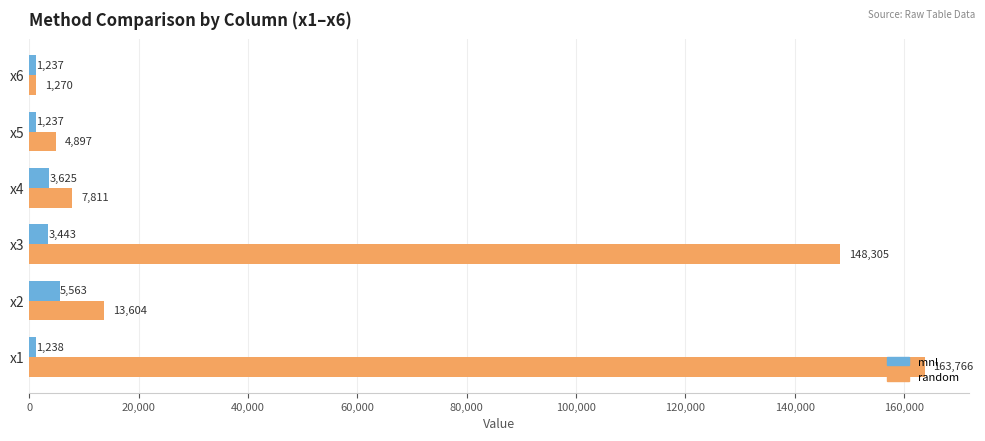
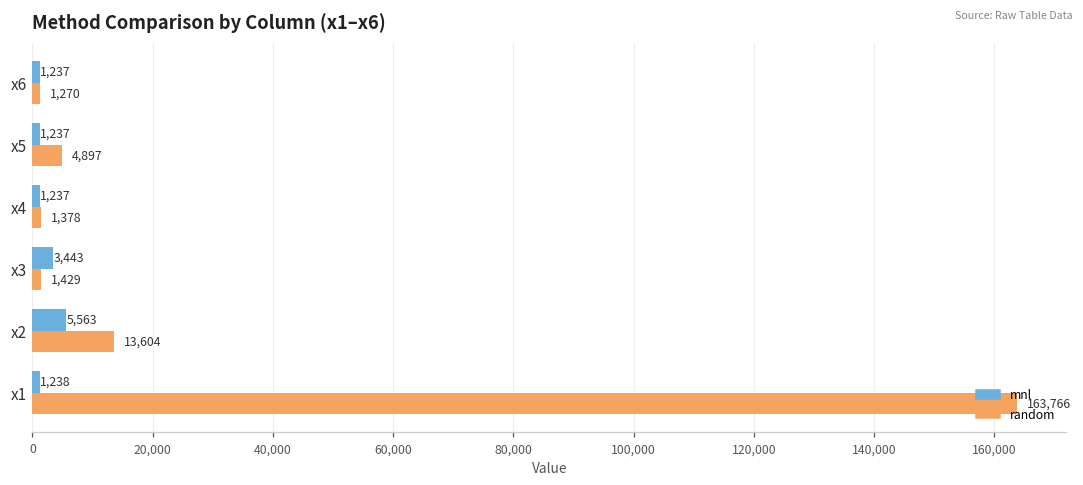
mnl, x4: 3,625 -> 1,237
random, x4: 7,811 -> 1,378
random, x3: 148,305 -> 1,429
